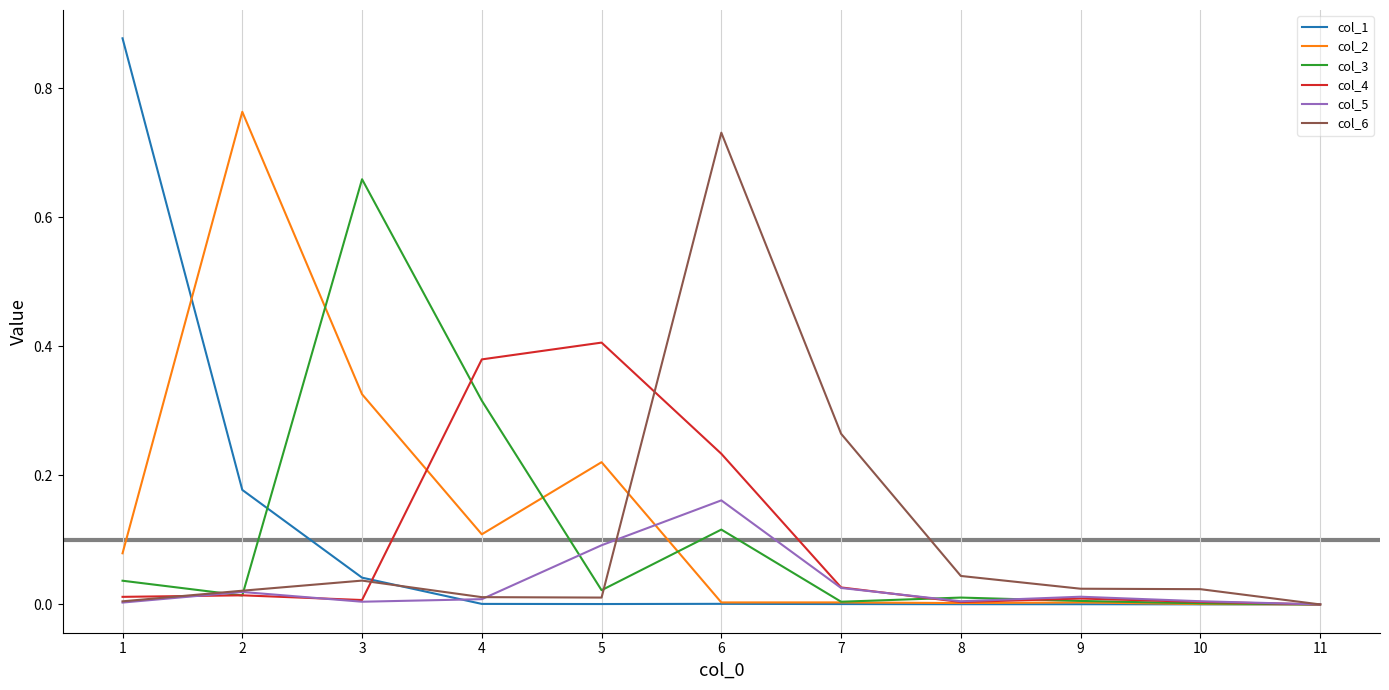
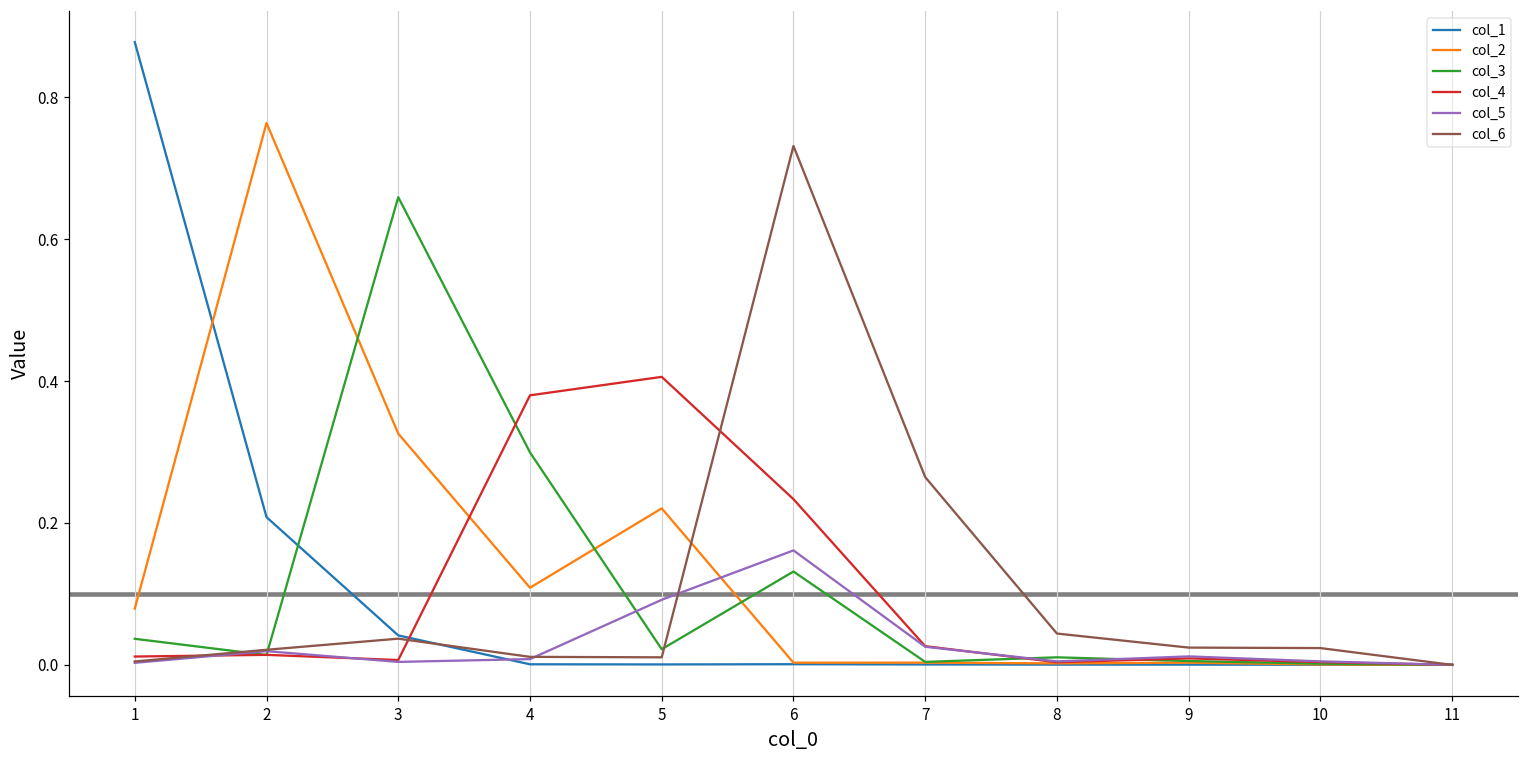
col_1, 2: 0.18 -> 0.21
col_3, 4: 0.32 -> 0.30
col_3, 6: 0.12 -> 0.13
